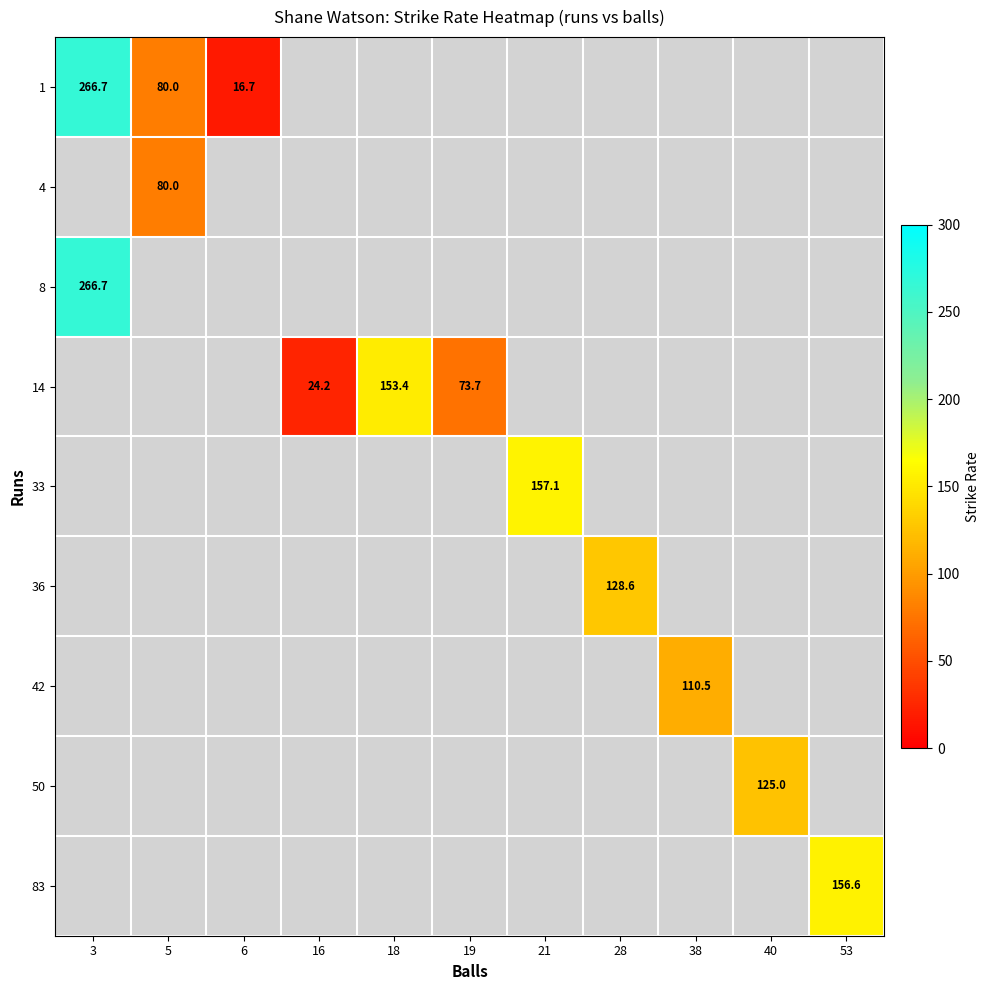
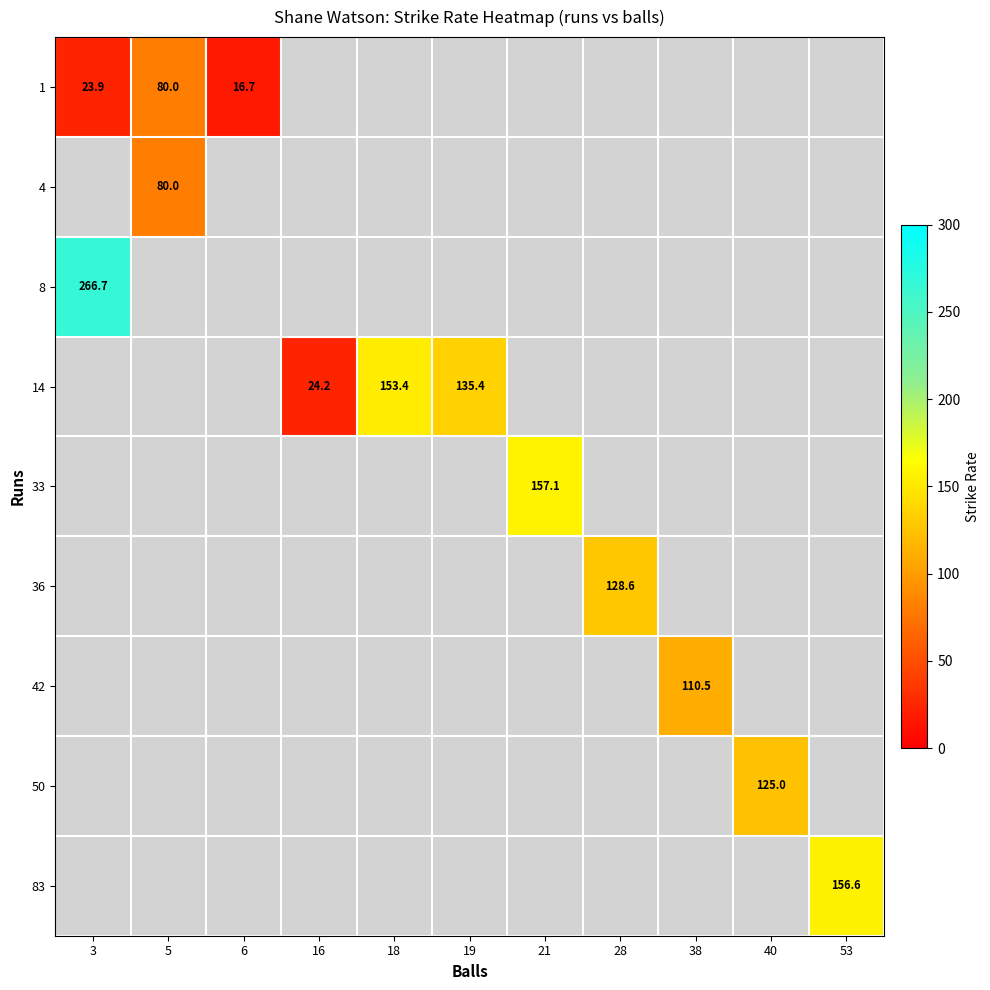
1, 3: 266.7 -> 23.9
14, 19: 73.7 -> 135.4
